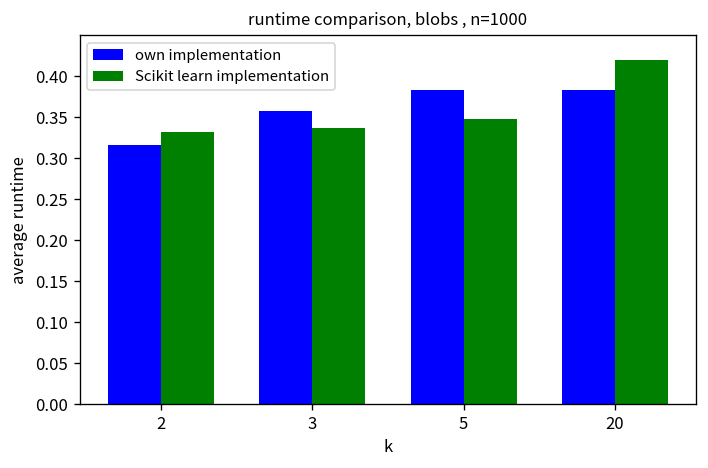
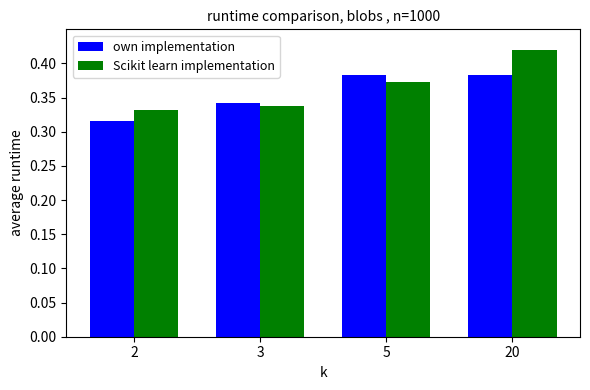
own implementation, 3: 0.36 -> 0.34
Scikit learn implementation, 5: 0.35 -> 0.37
